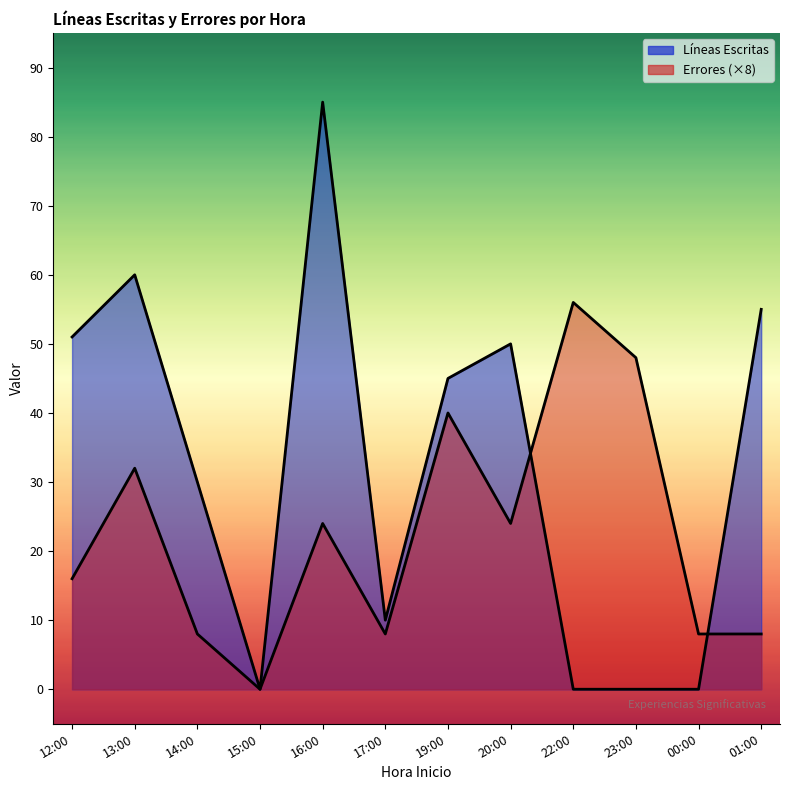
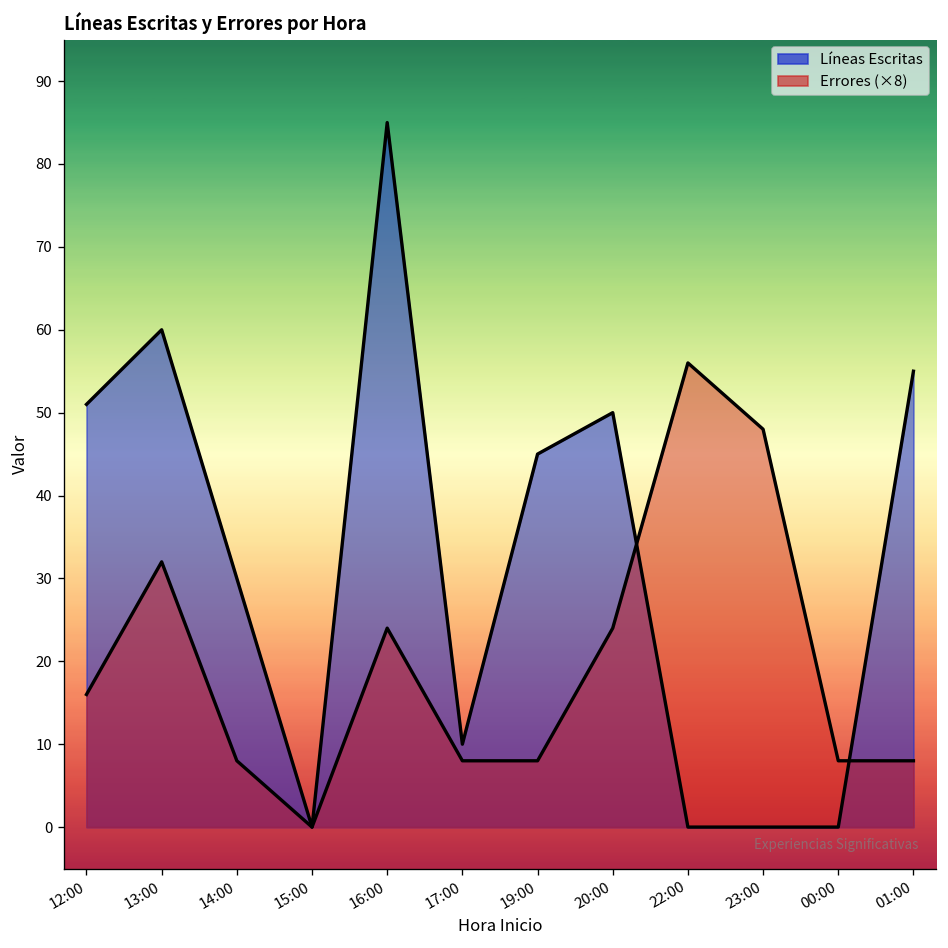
Errores (×8), 19:00: 40 -> 8
